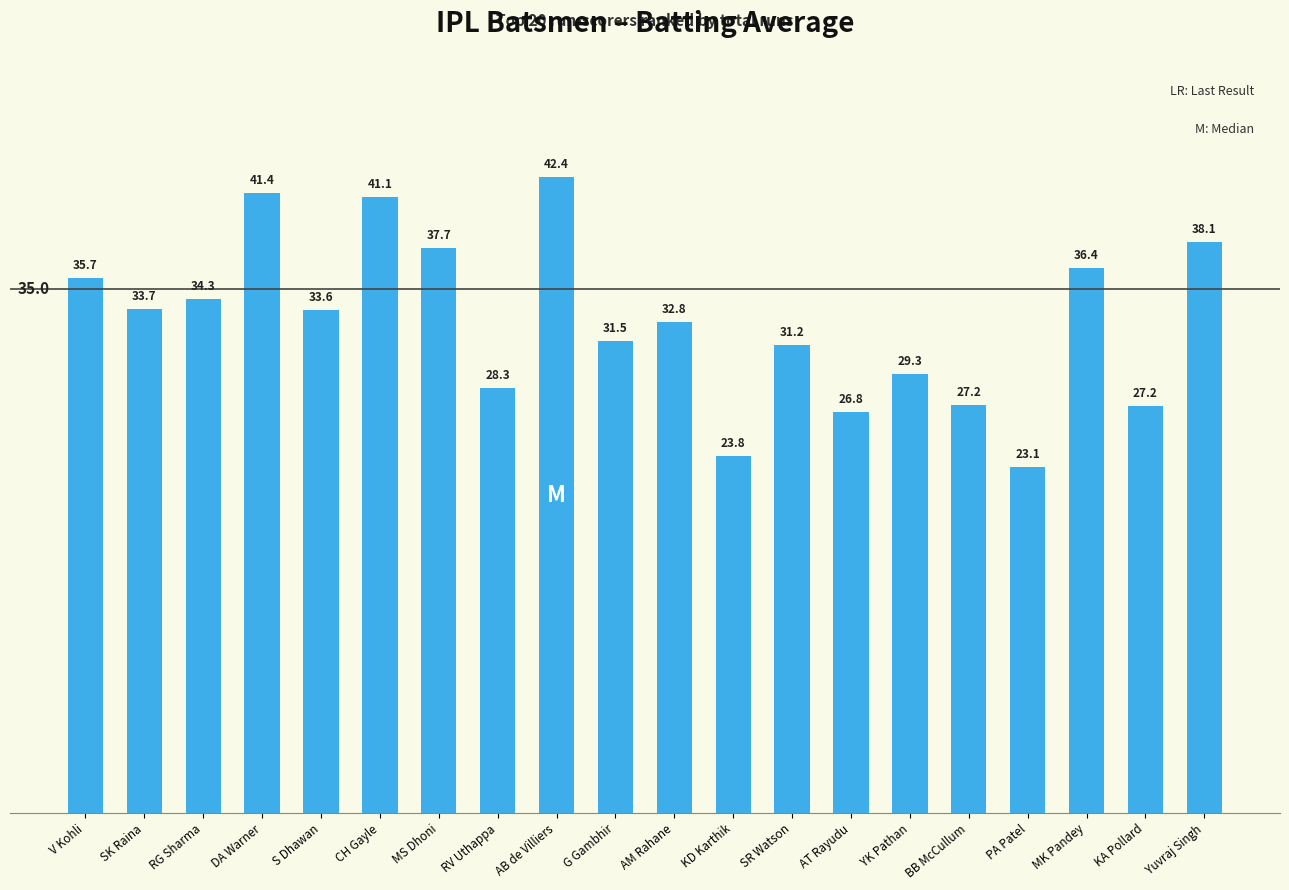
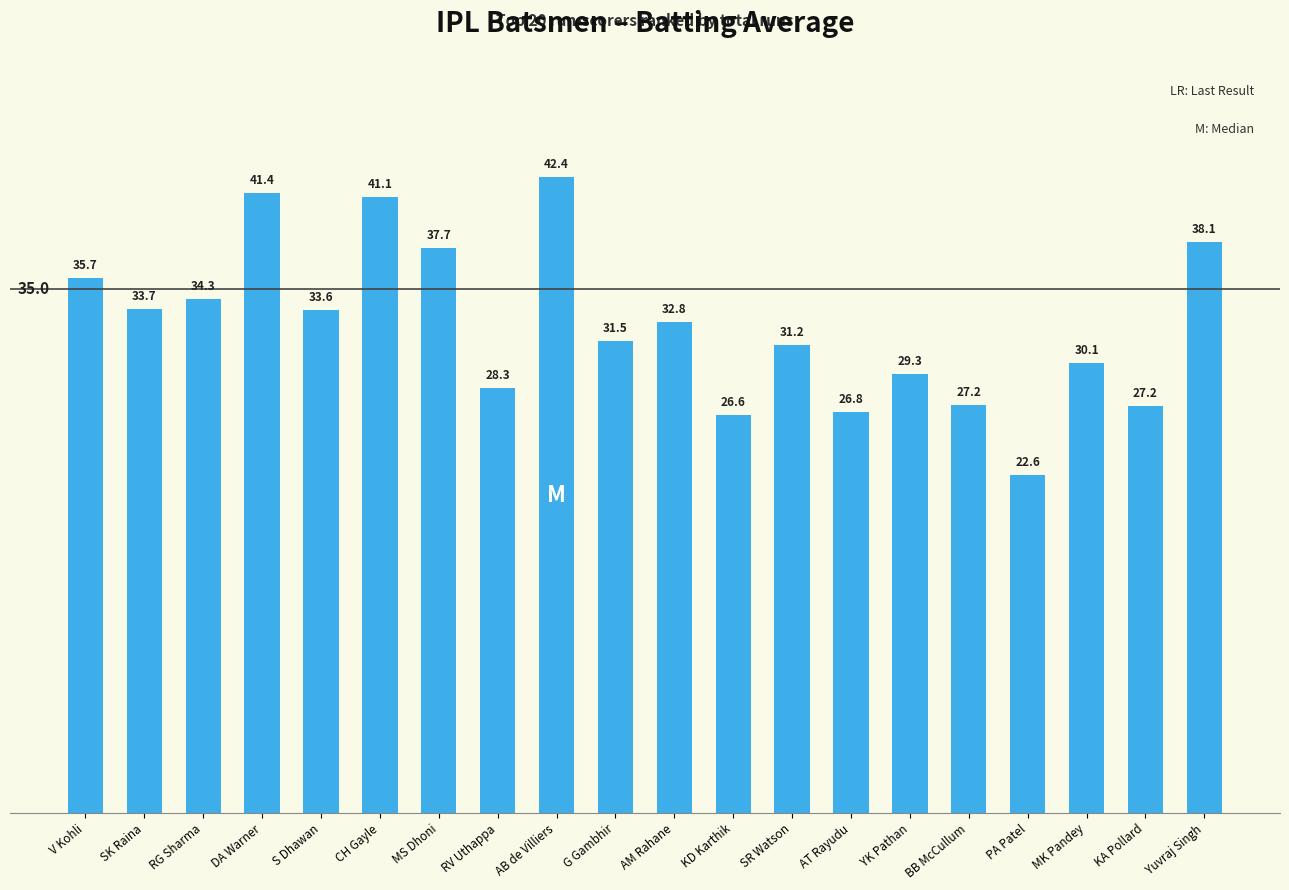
KD Karthik: 23.8 -> 26.6
PA Patel: 23.1 -> 22.6
MK Pandey: 36.4 -> 30.1
